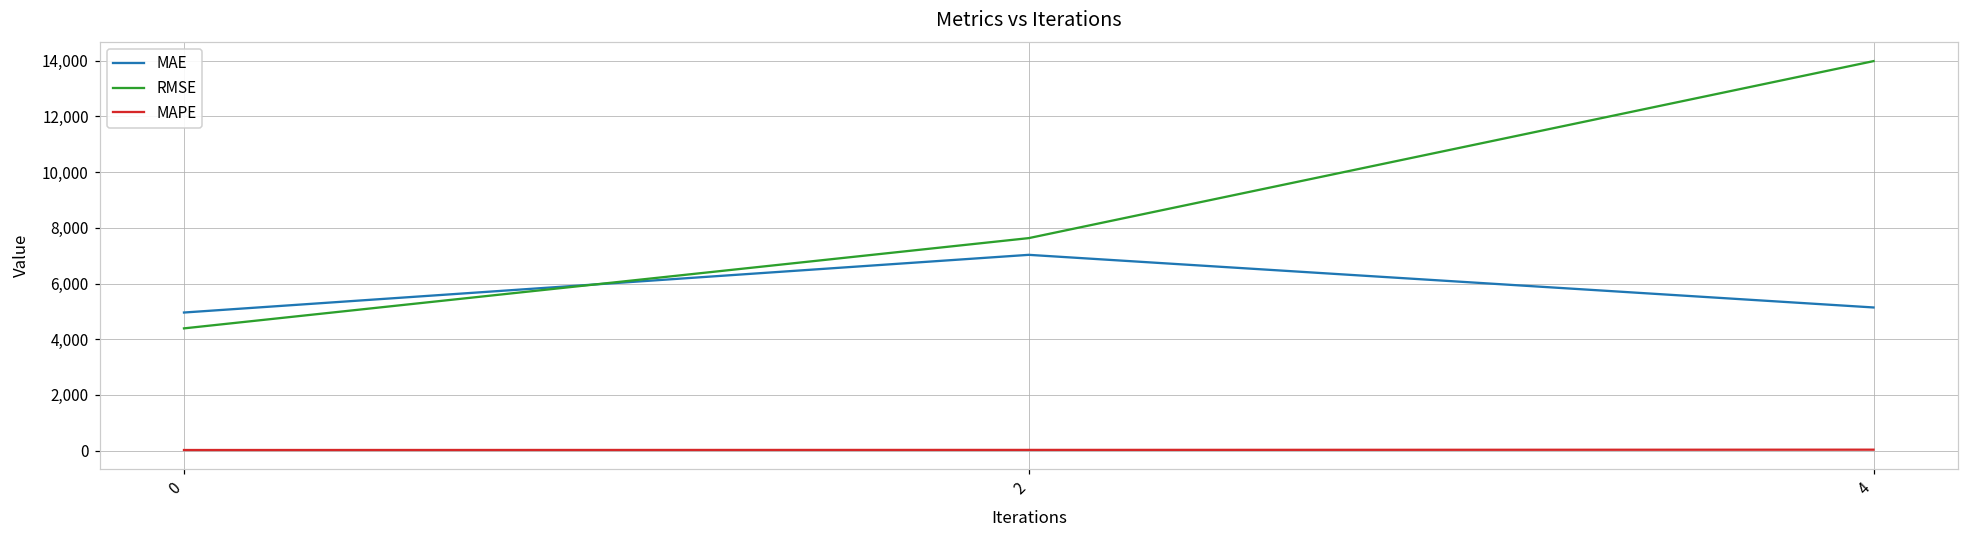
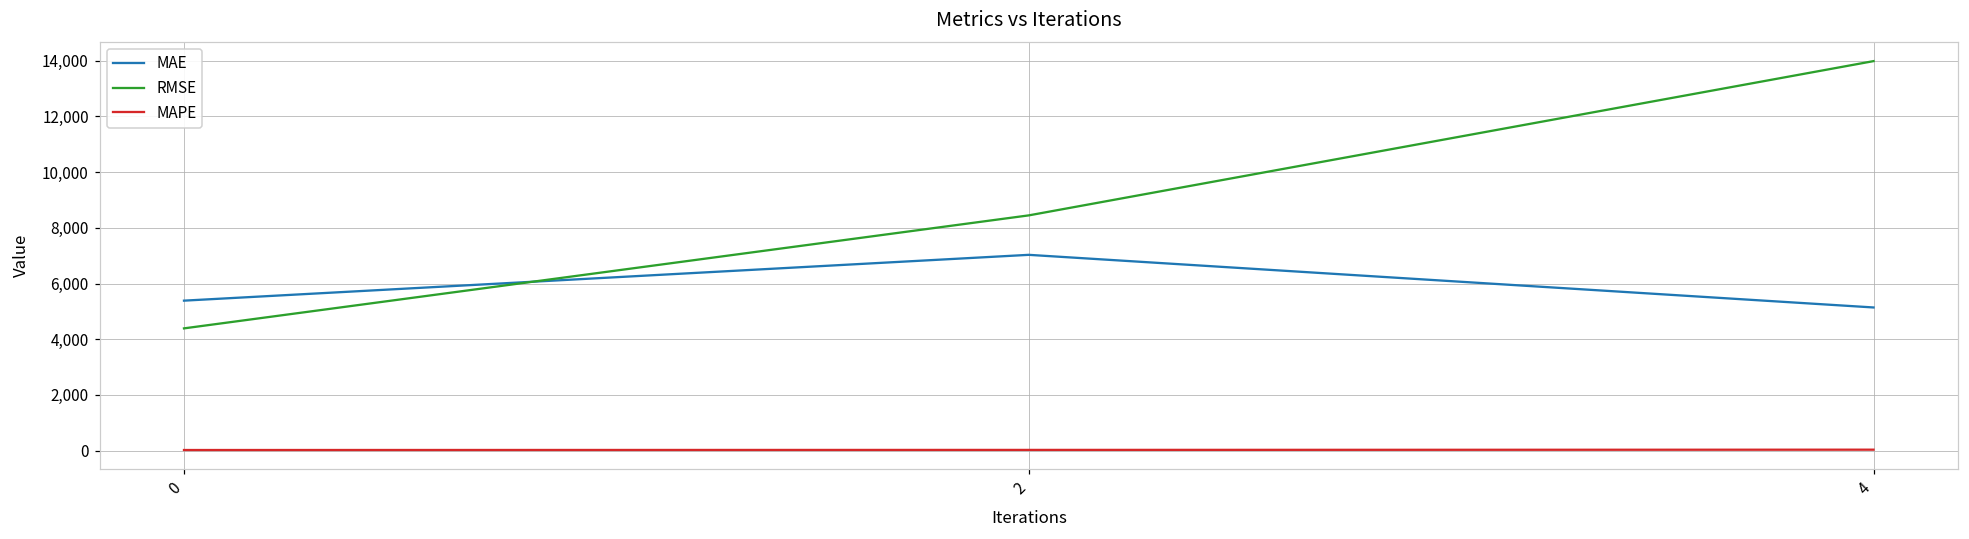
MAE, 0: 5,000 -> 5,400
RMSE, 2: 7,600 -> 8,400
